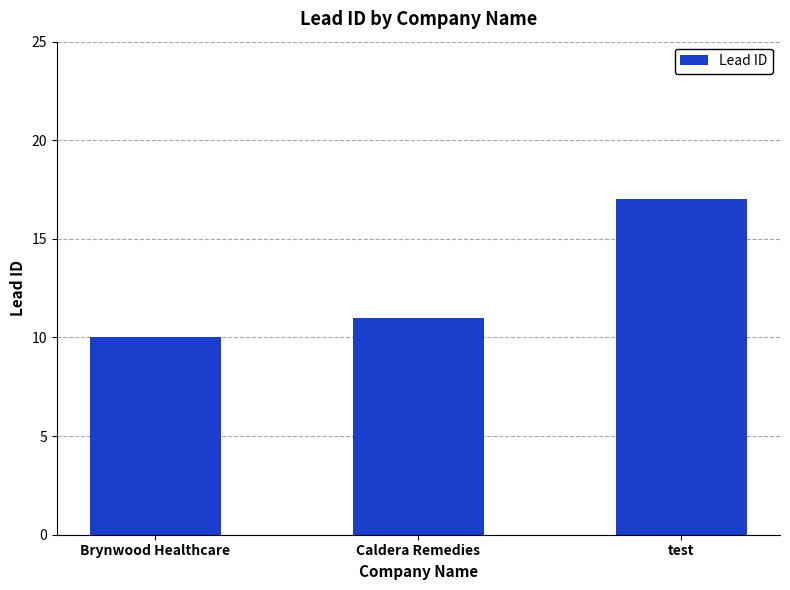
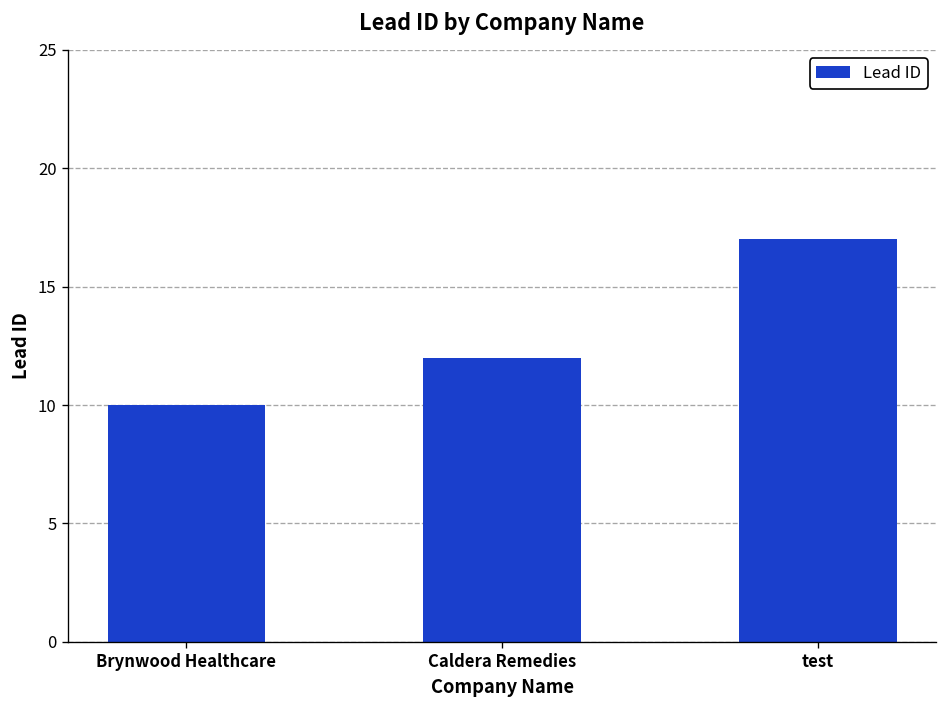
Caldera Remedies: 11 -> 12
